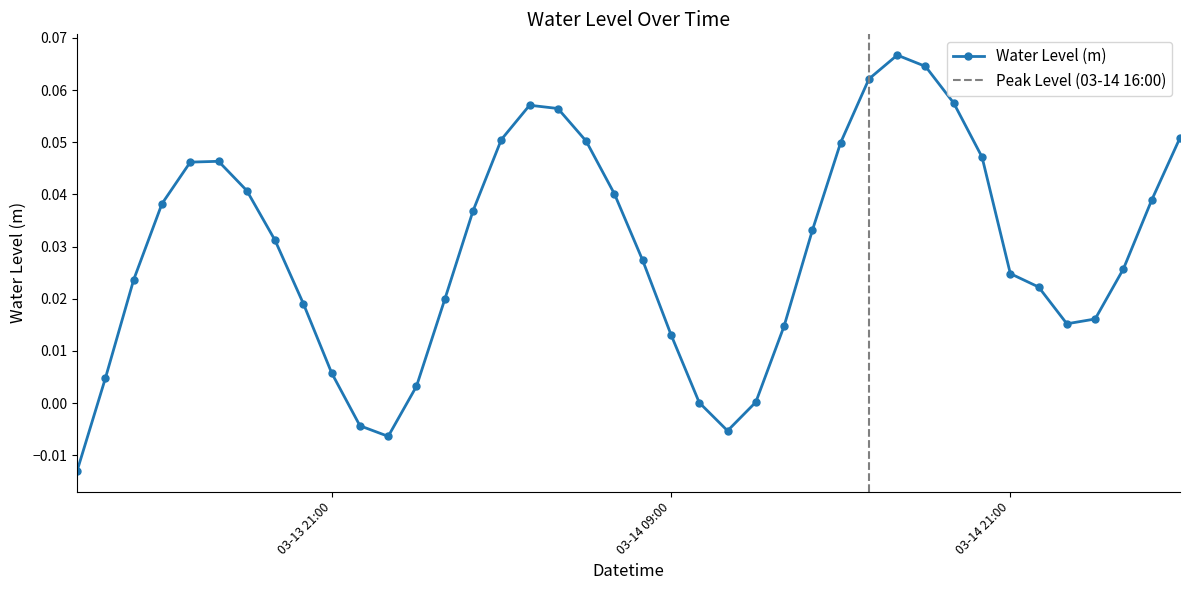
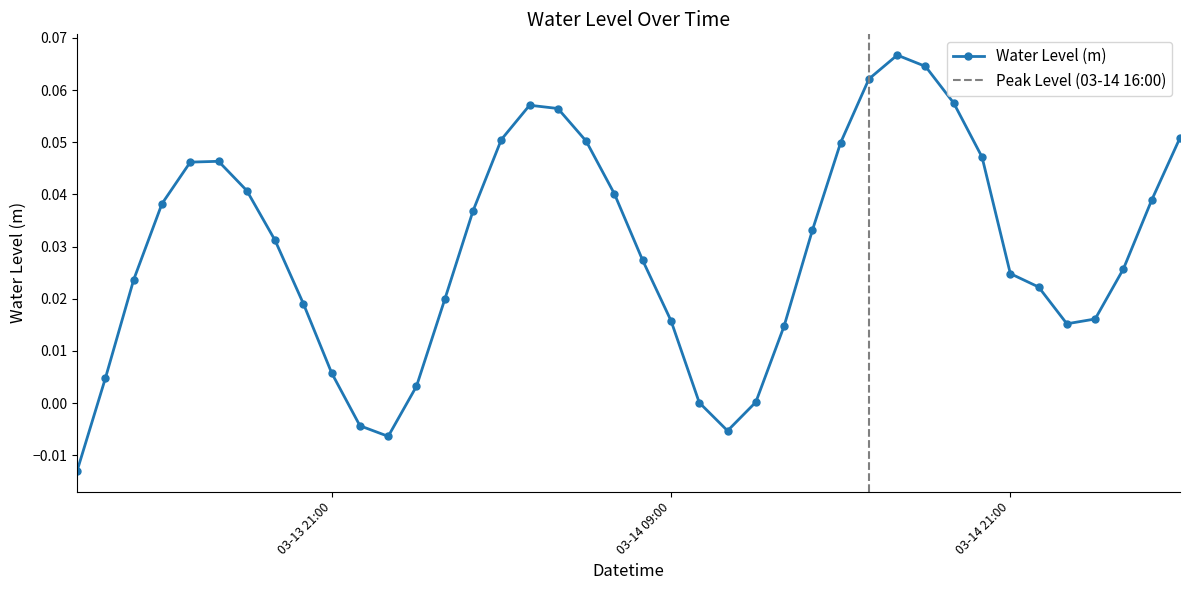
03-14 09:00: 0.013 -> 0.016
